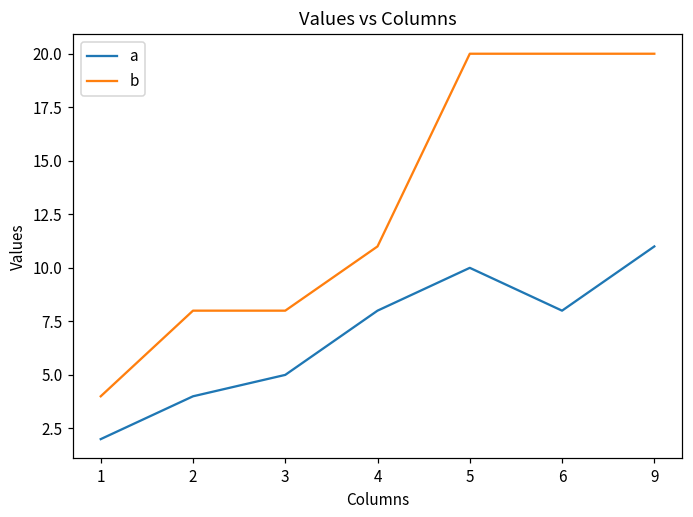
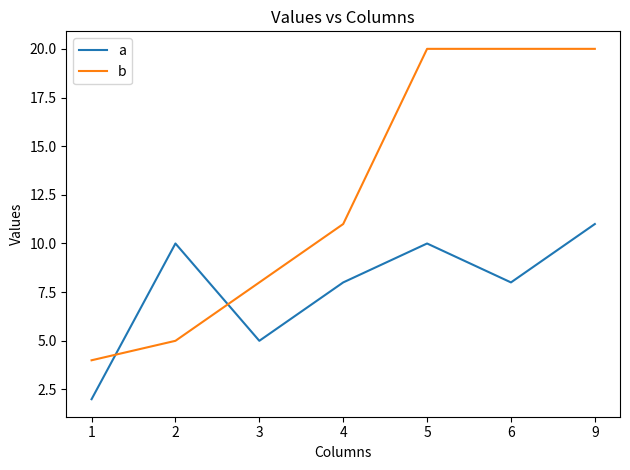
a, 2: 4 -> 10
b, 2: 8 -> 5
